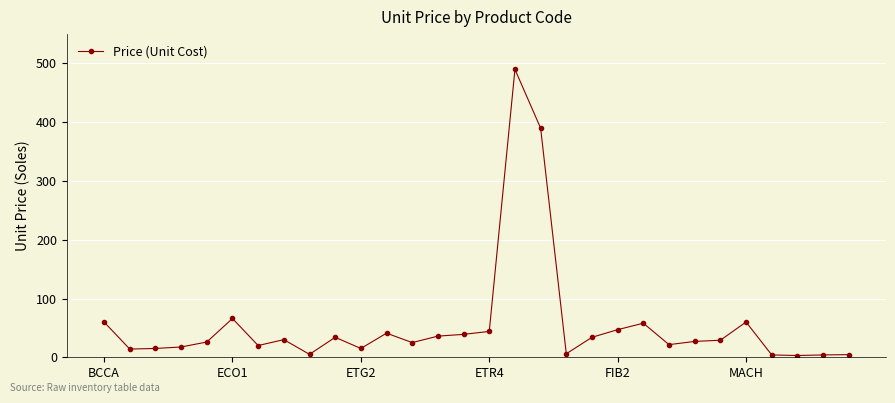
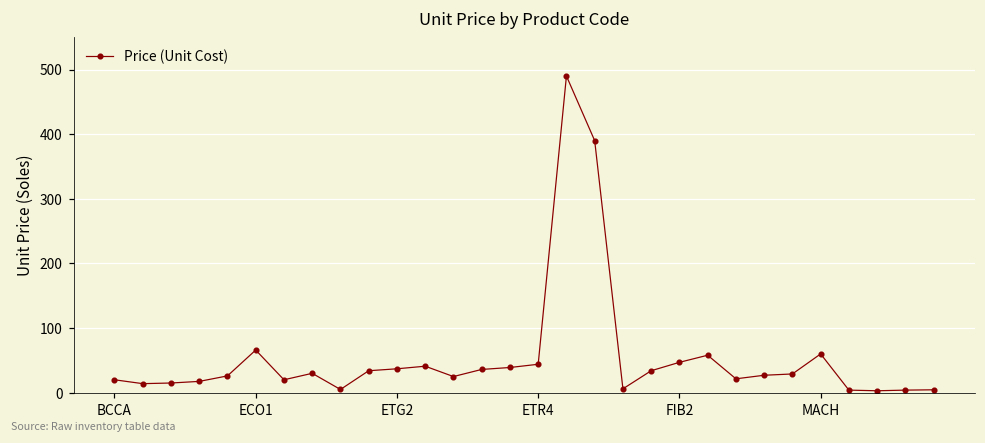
BCCA: 60 -> 20
ETG2: 20 -> 40
